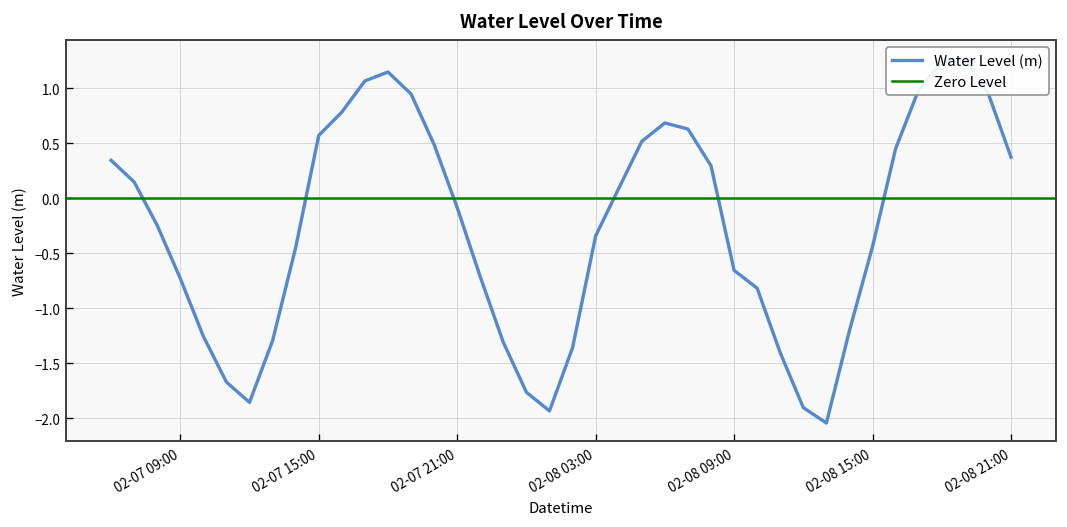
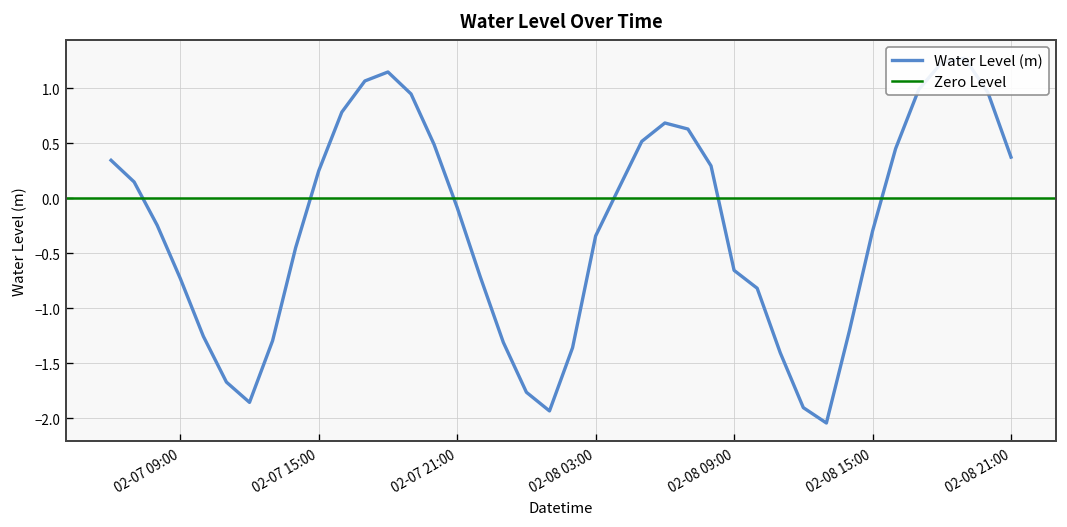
02-07 15:00: 0.6 -> 0.2
02-08 15:00: -0.4 -> -0.3
